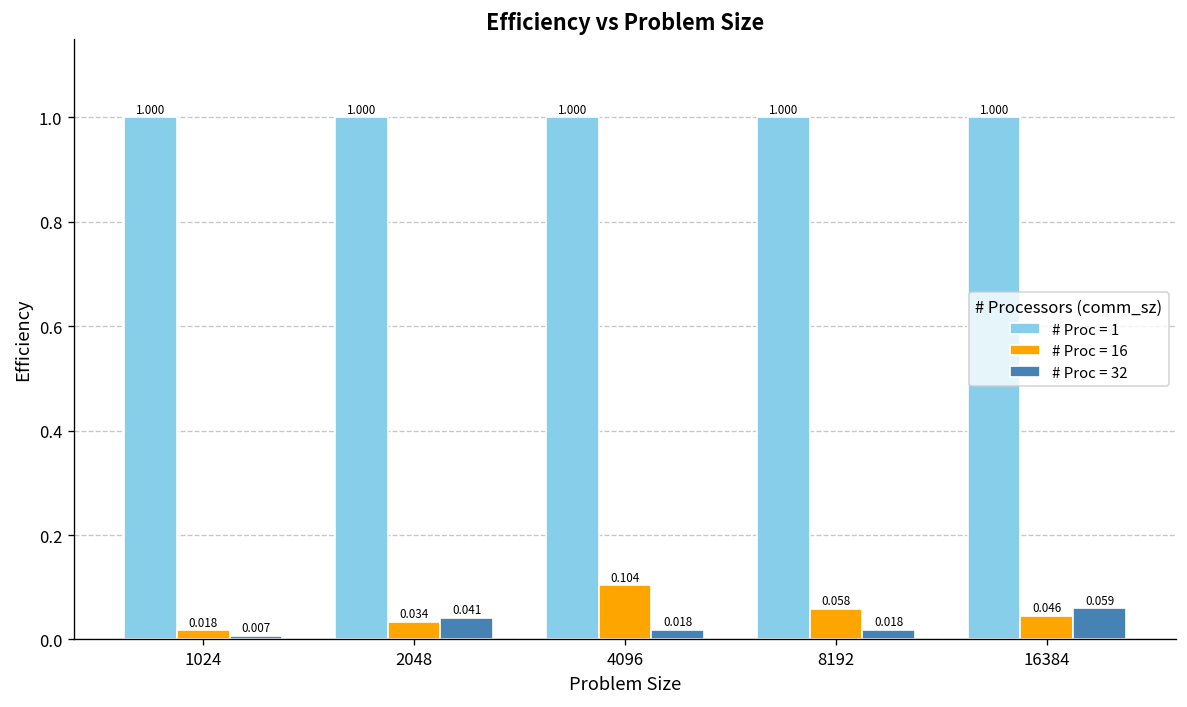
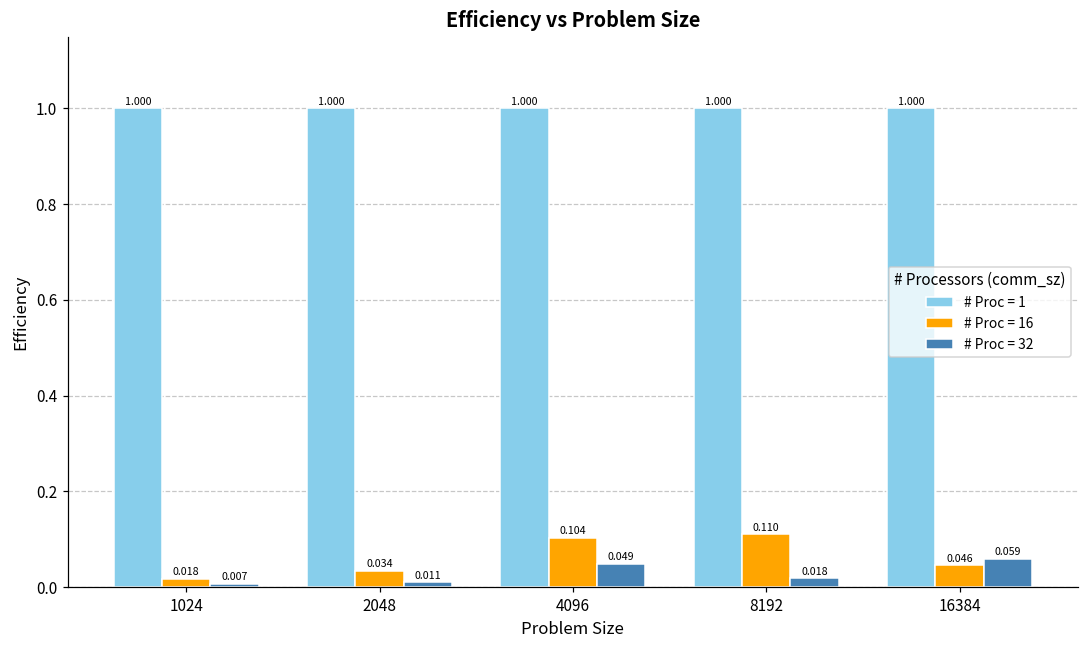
# Proc = 32, 2048: 0.041 -> 0.011
# Proc = 32, 4096: 0.018 -> 0.049
# Proc = 16, 8192: 0.058 -> 0.110
